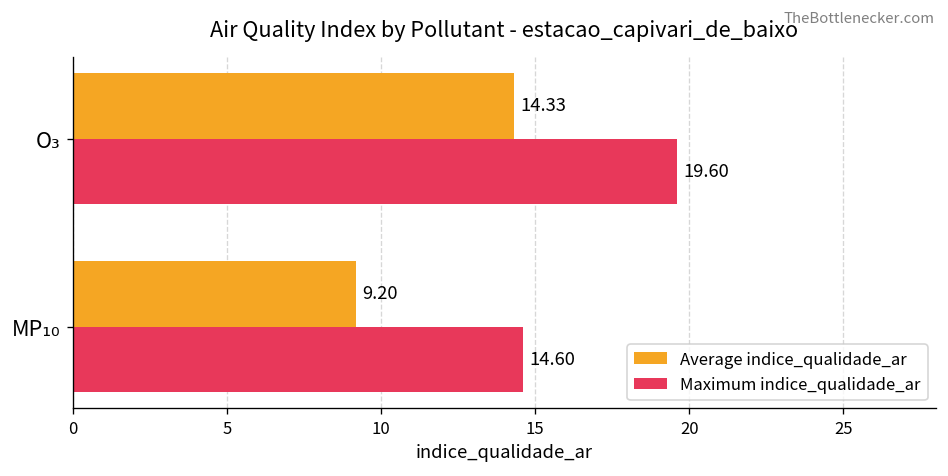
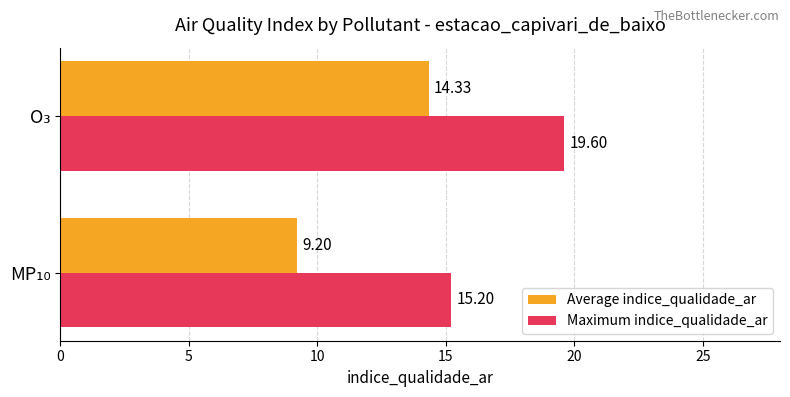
Maximum indice_qualidade_ar, MP₁₀: 14.60 -> 15.20
